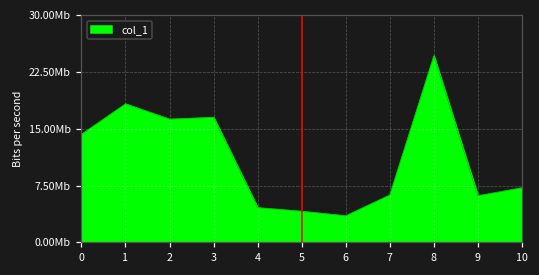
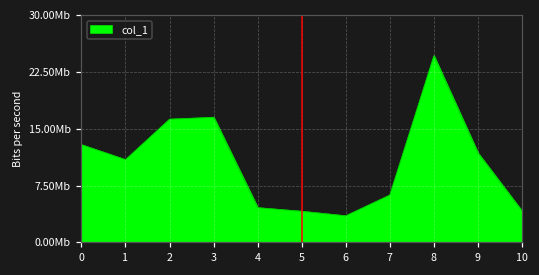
0: 14Mb -> 13Mb
1: 18Mb -> 11Mb
9: 6Mb -> 12Mb
10: 7Mb -> 4Mb
